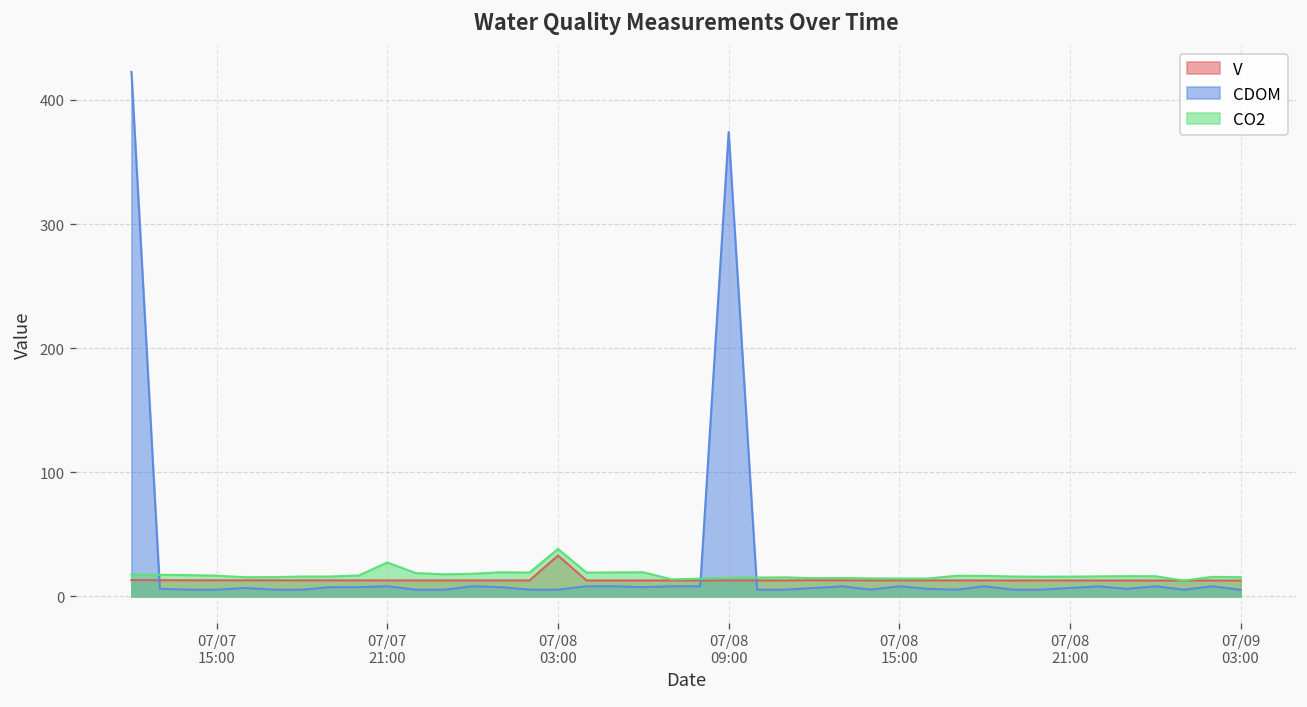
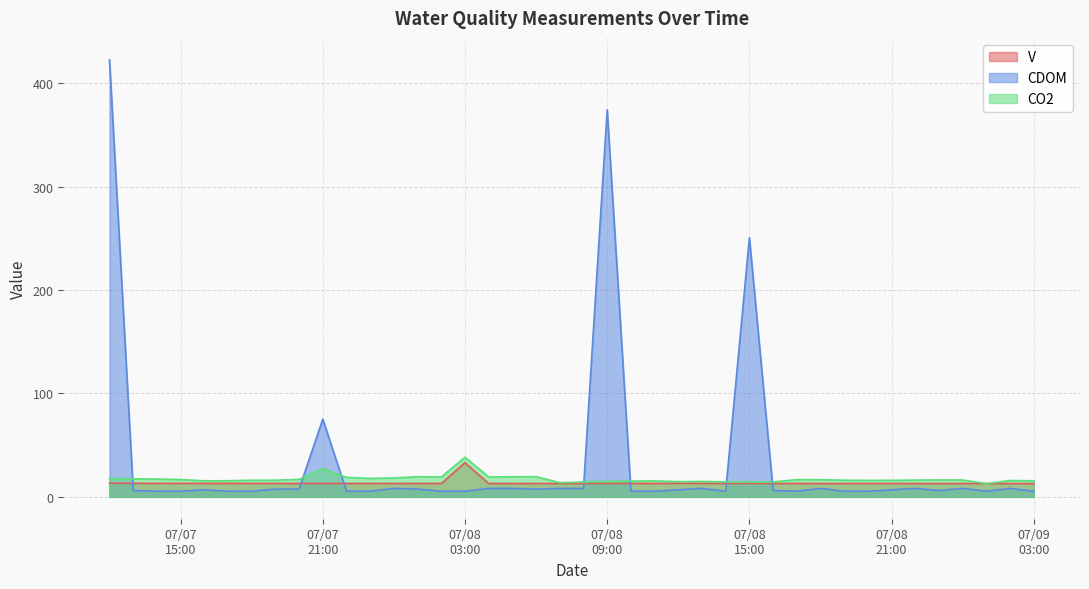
CDOM, 07/07 21:00: 8 -> 75
CDOM, 07/08 15:00: 8 -> 250
